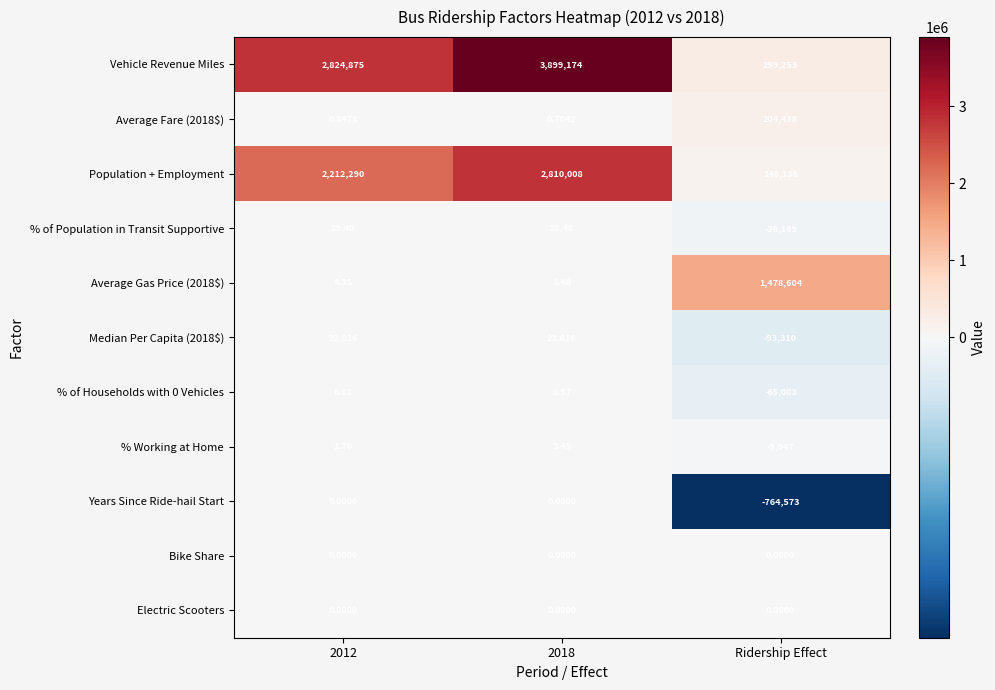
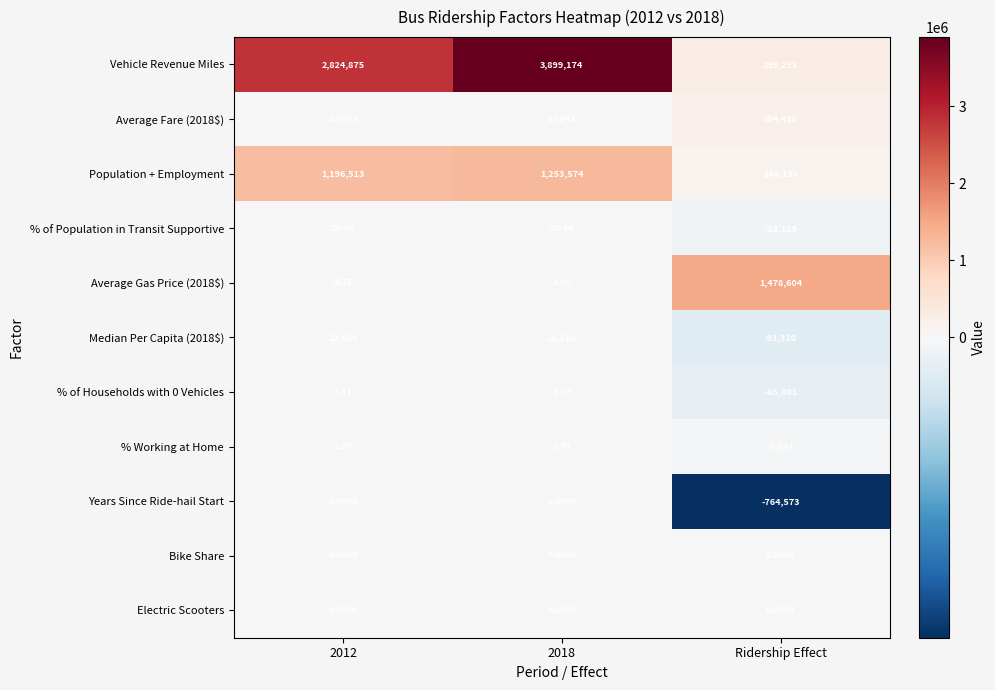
Population + Employment, 2012: 2,212,290 -> 1,196,513
Population + Employment, 2018: 2,810,008 -> 1,253,574
